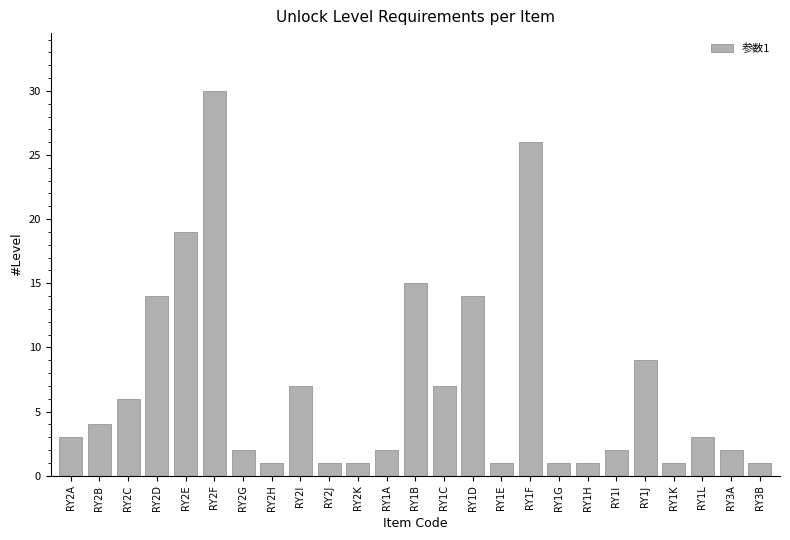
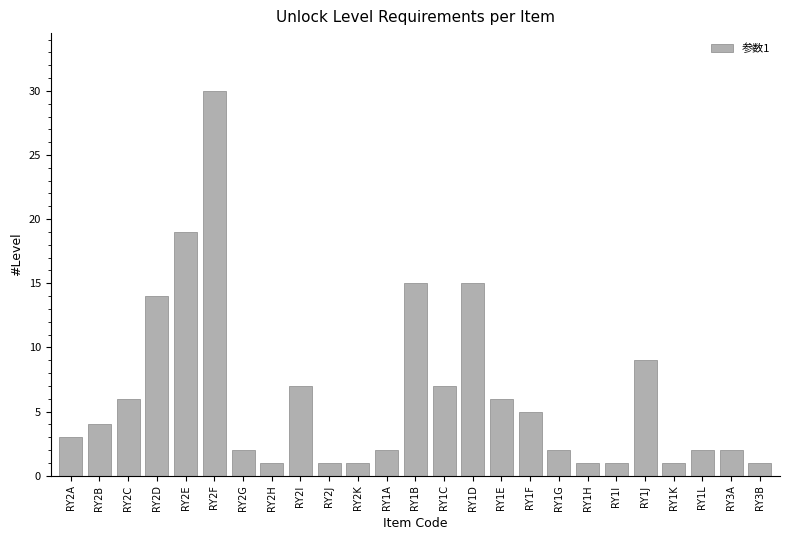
RY1D: 14 -> 15
RY1E: 1 -> 6
RY1F: 26 -> 5
RY1G: 1 -> 2
RY1I: 2 -> 1
RY1L: 3 -> 2
